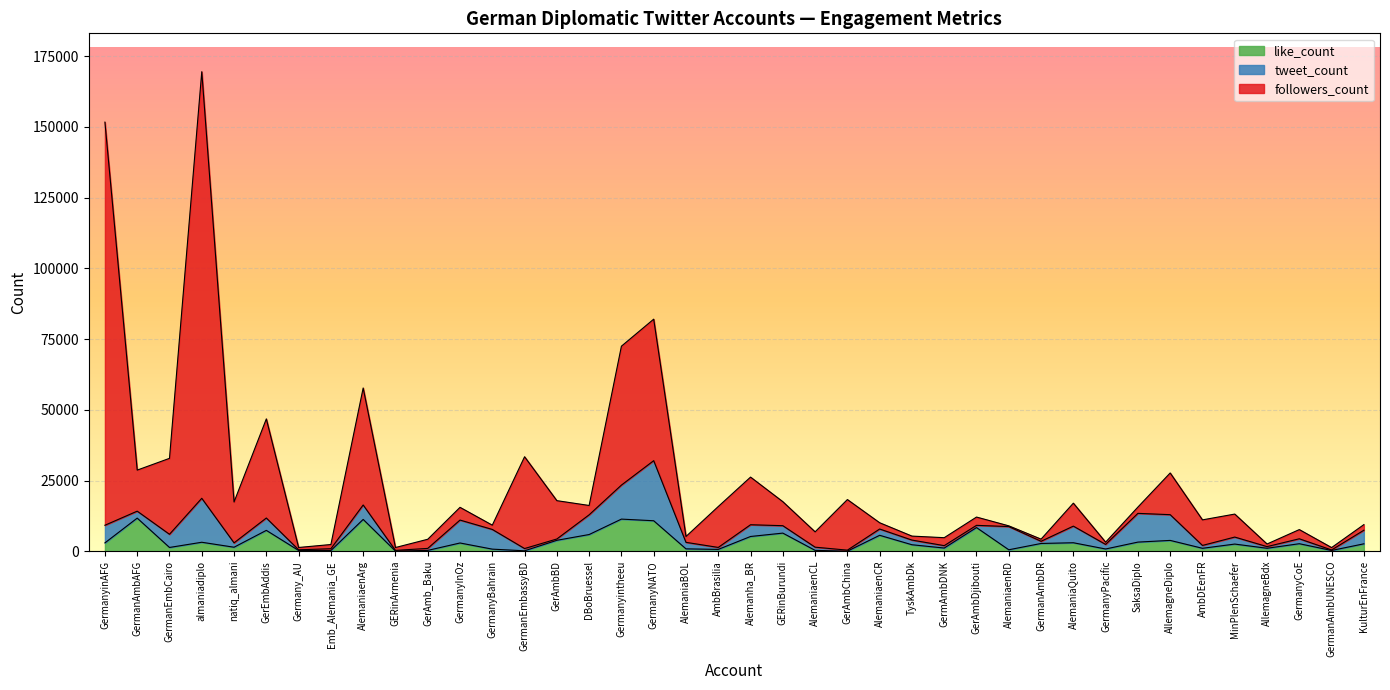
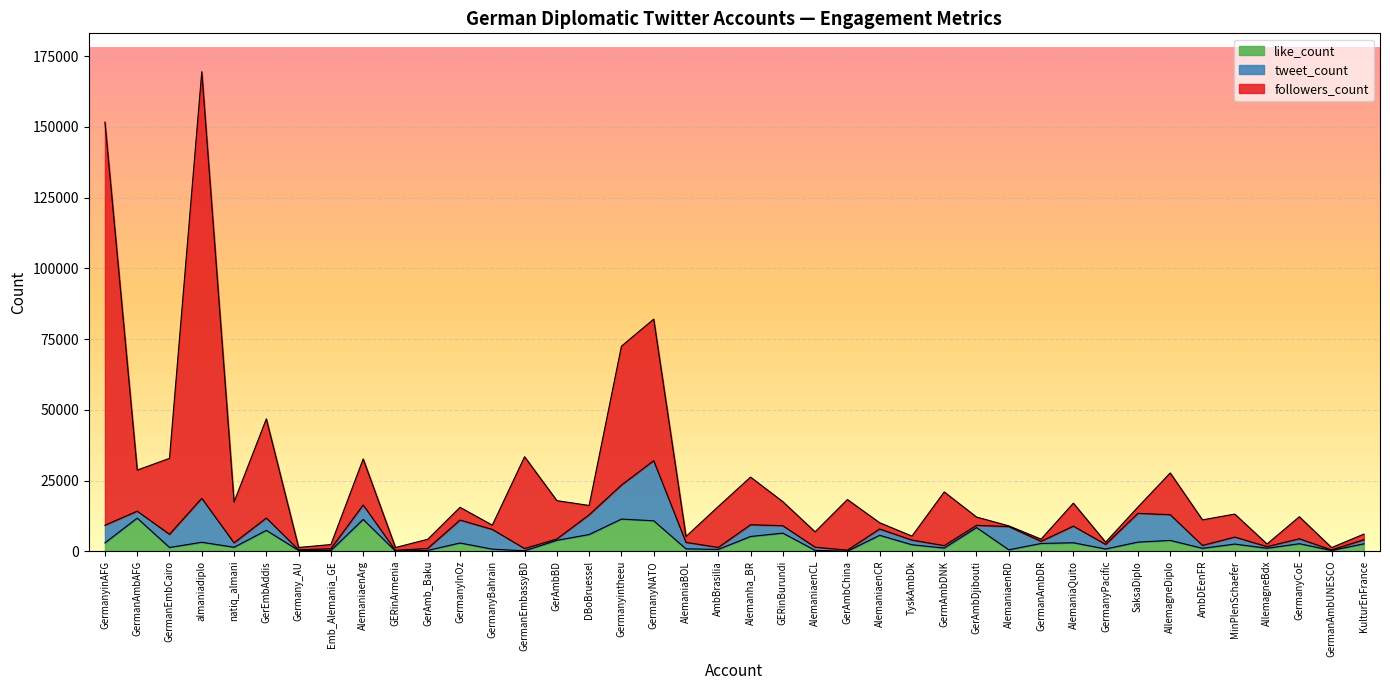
followers_count, AlemaniaenArg: 41000 -> 16000
followers_count, GermAmbDNK: 3000 -> 19000
followers_count, GermanyCoE: 3000 -> 8000
tweet_count, KulturEnFrance: 5000 -> 1000
